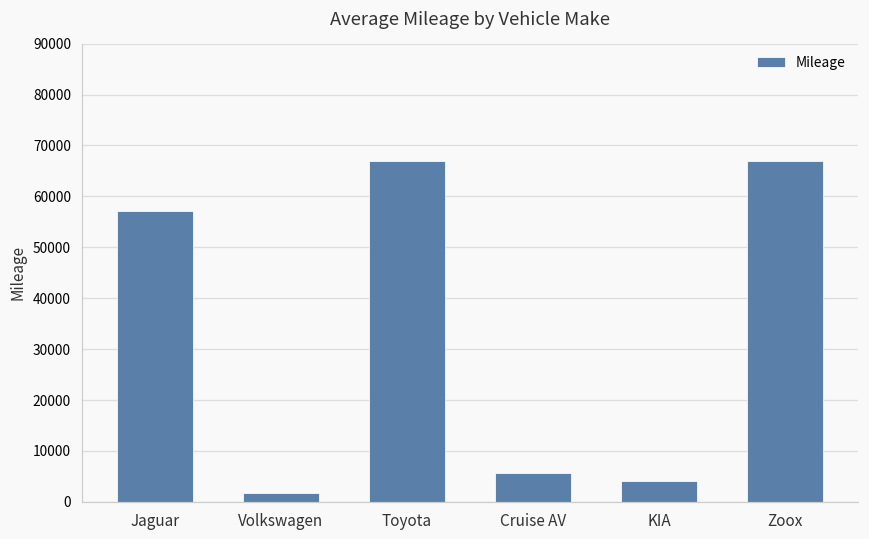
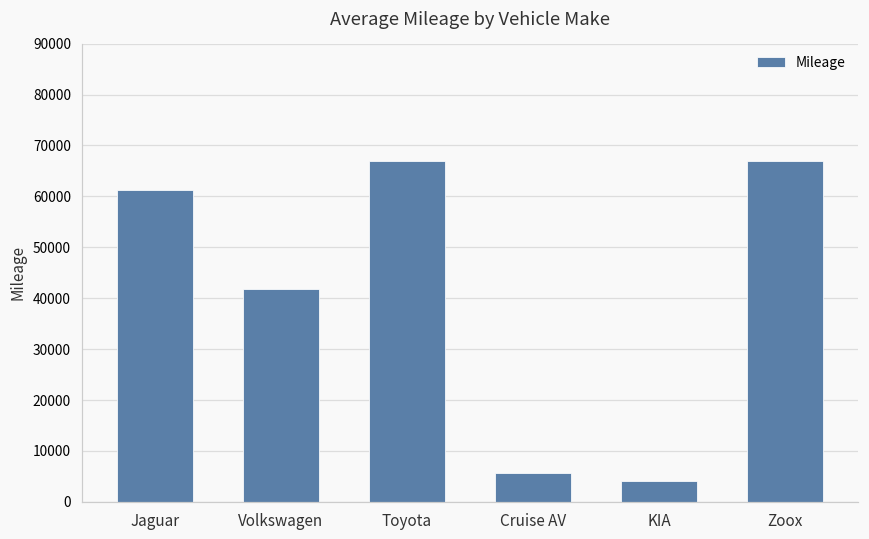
Jaguar: 57000 -> 61000
Volkswagen: 2000 -> 42000
